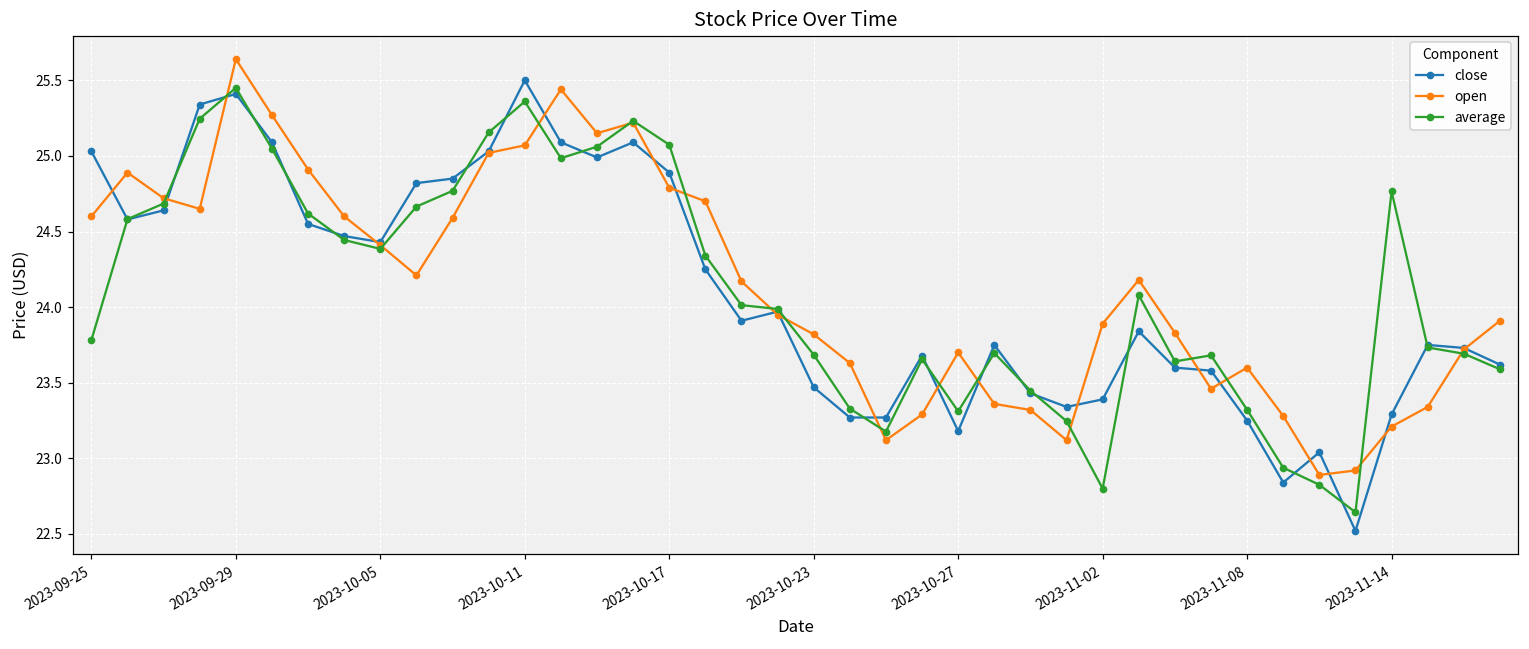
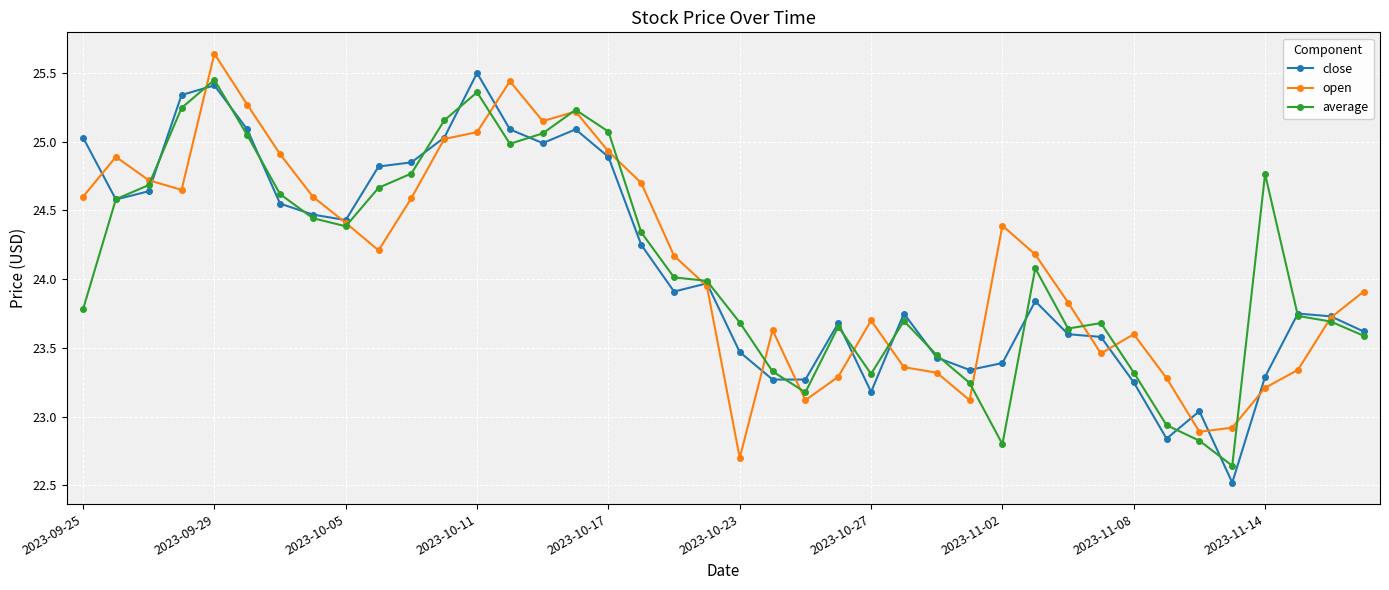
open, 2023-10-17: 24.79 -> 24.93
open, 2023-10-23: 23.82 -> 22.70
open, 2023-11-02: 23.89 -> 24.39
